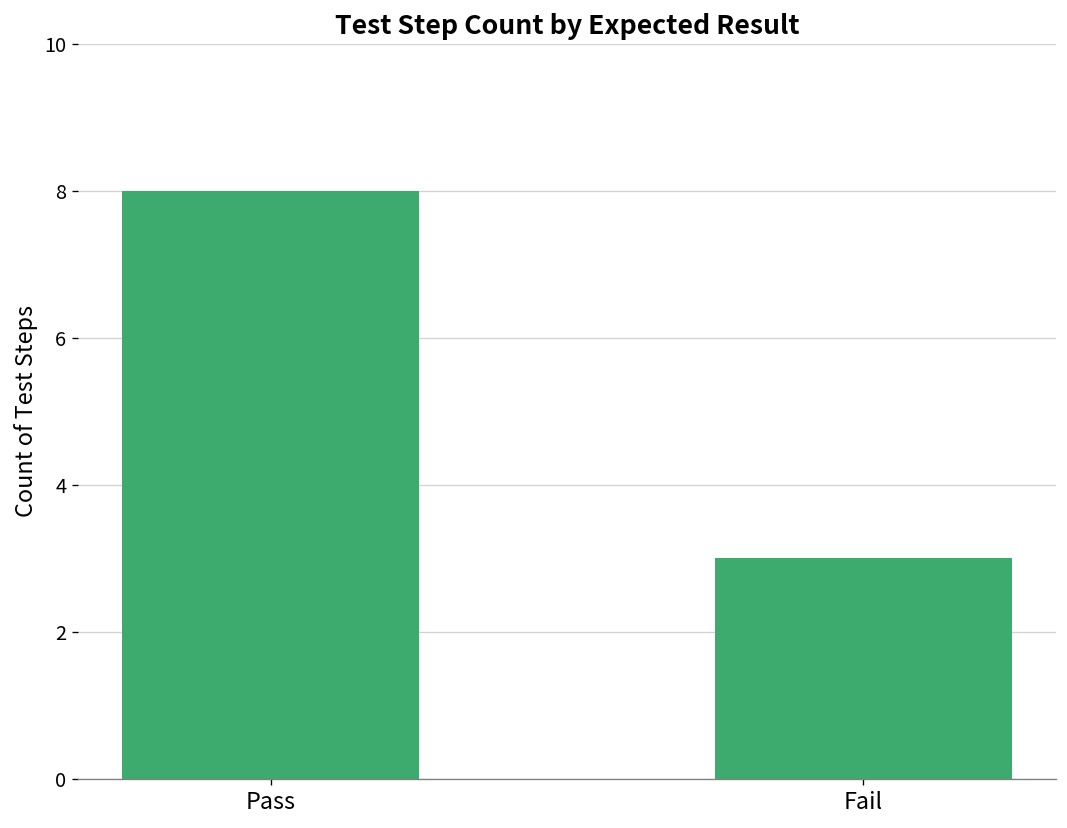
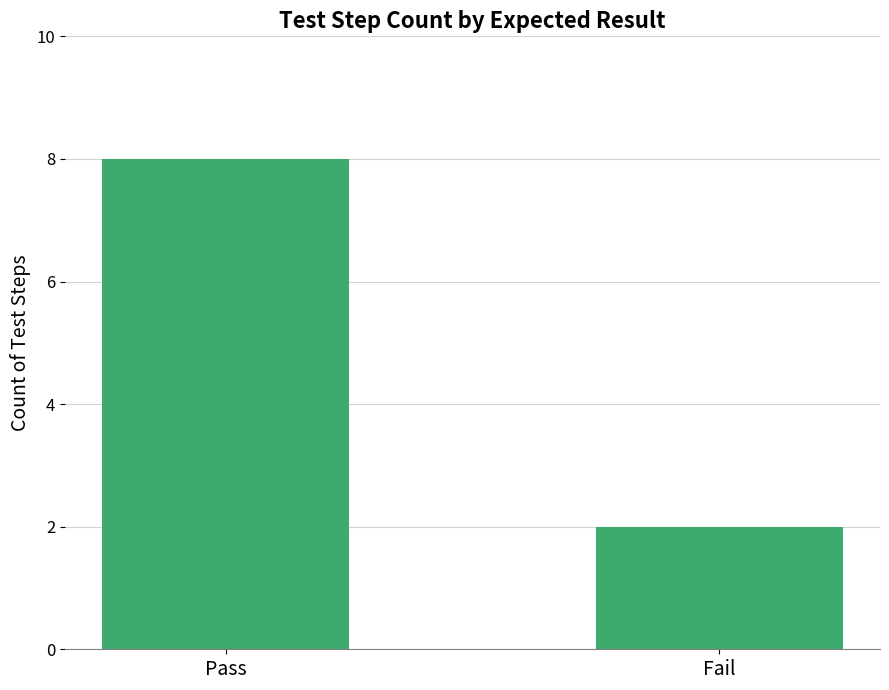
Fail: 3 -> 2
